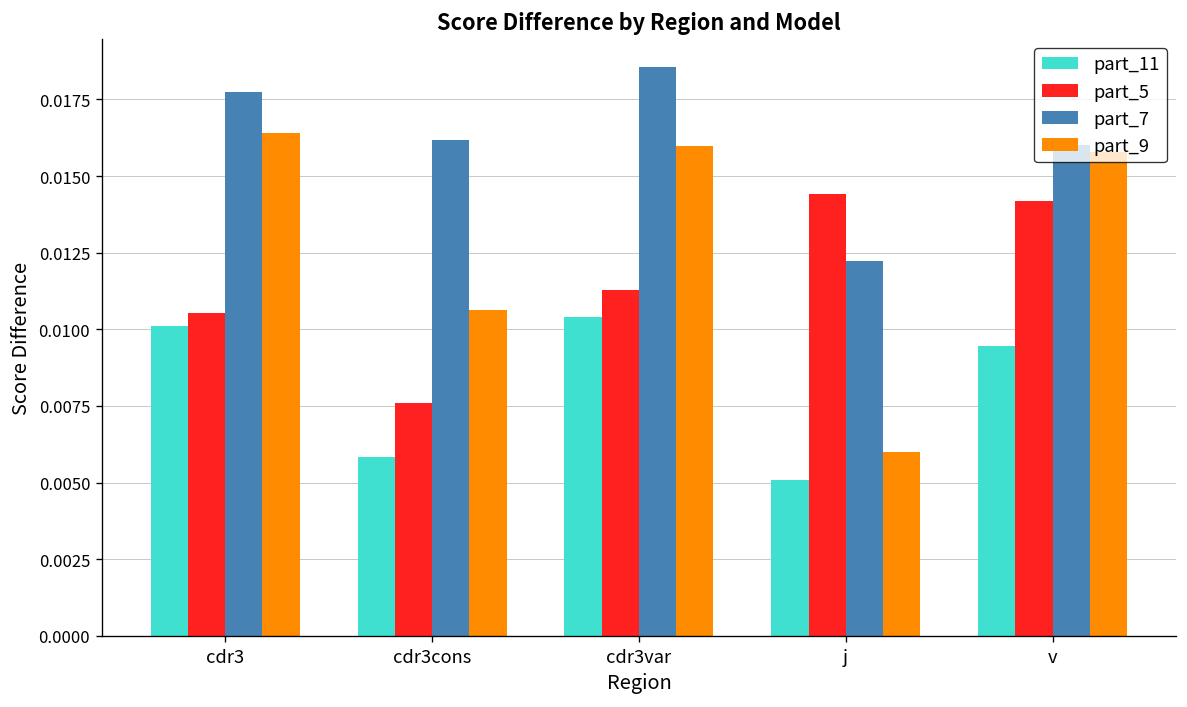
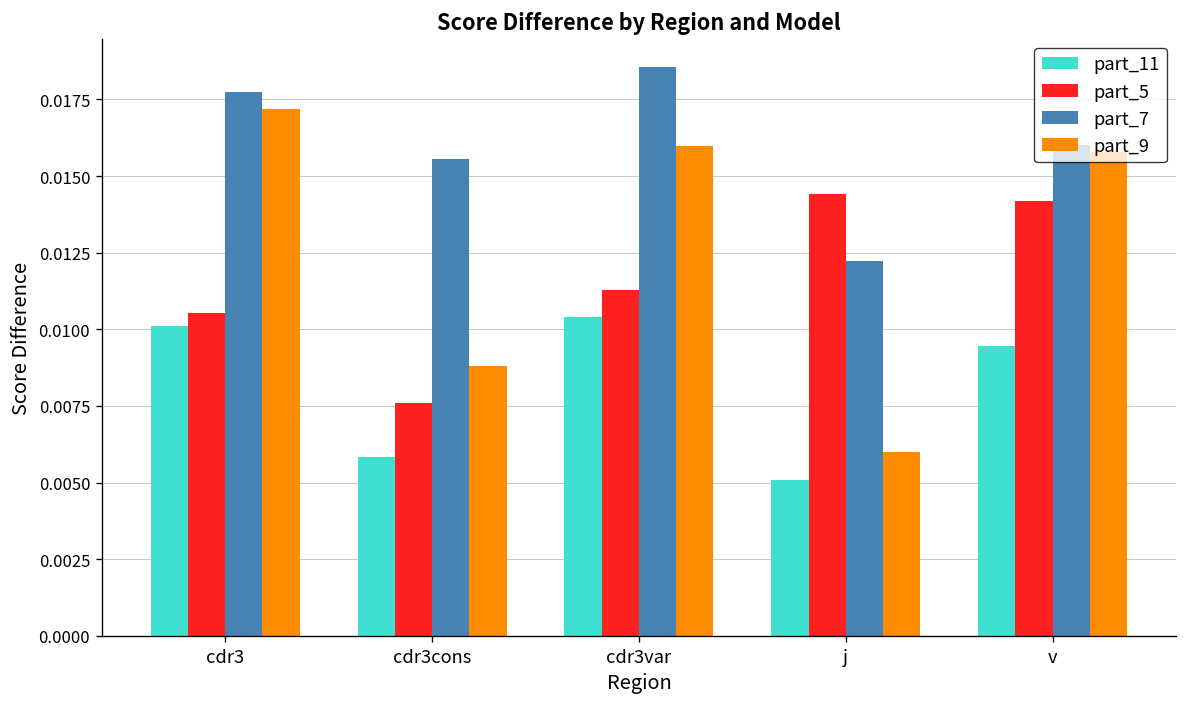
part_9, cdr3: 0.0164 -> 0.0172
part_7, cdr3cons: 0.0162 -> 0.0156
part_9, cdr3cons: 0.0106 -> 0.0088
